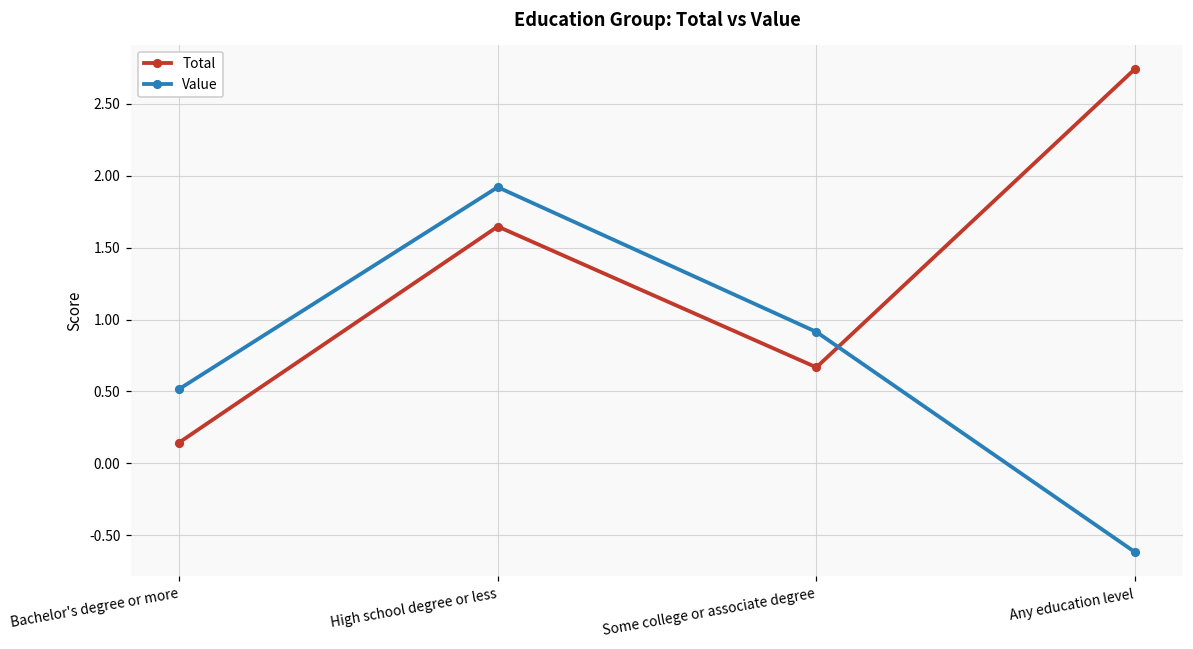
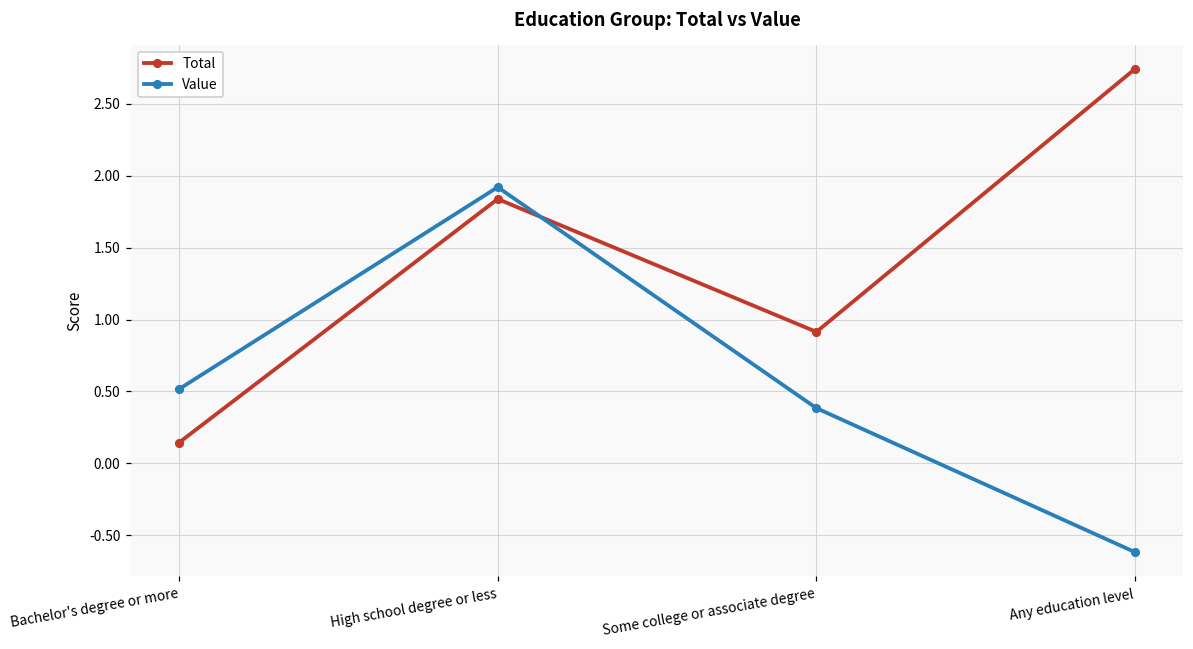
Total, High school degree or less: 1.65 -> 1.84
Total, Some college or associate degree: 0.67 -> 0.91
Value, Some college or associate degree: 0.91 -> 0.38
